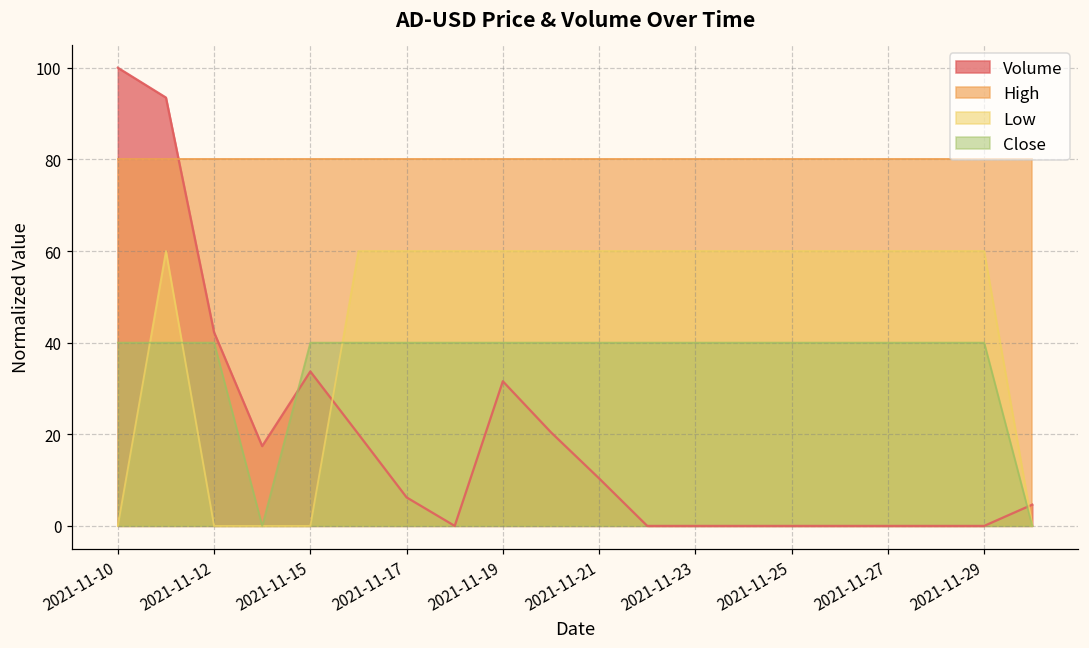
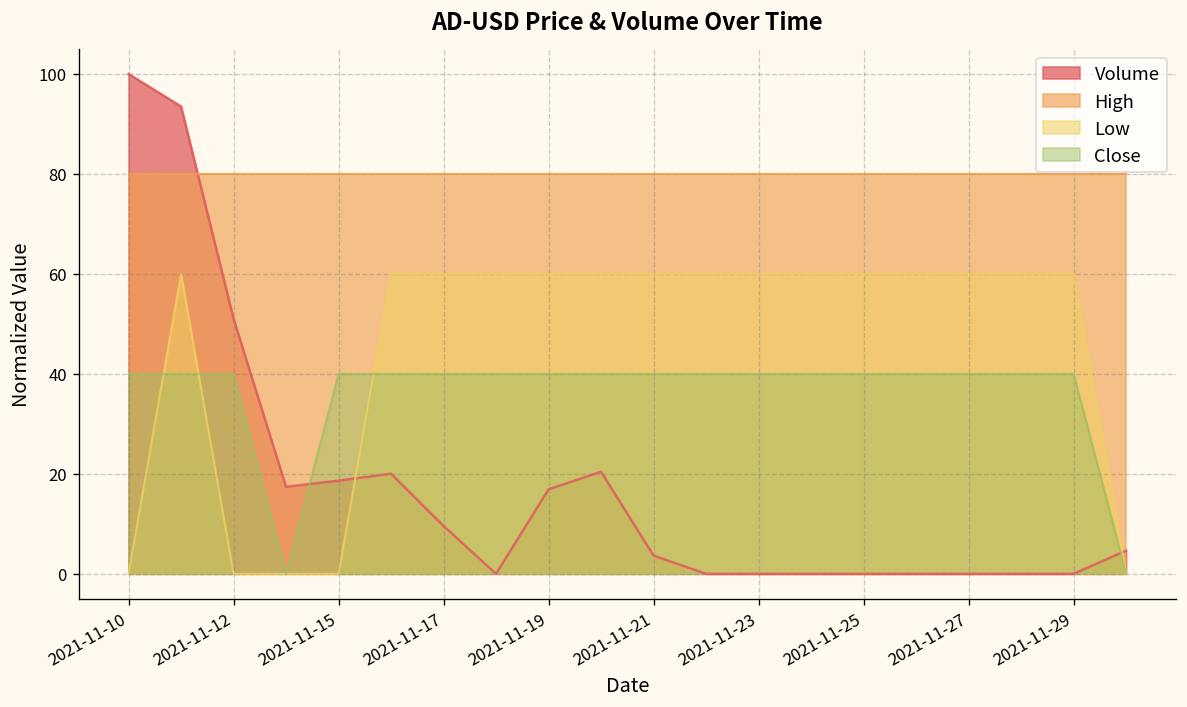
Volume, 2021-11-12: 42 -> 51
Volume, 2021-11-15: 34 -> 19
Volume, 2021-11-17: 6 -> 10
Volume, 2021-11-19: 32 -> 17
Volume, 2021-11-21: 10 -> 4
